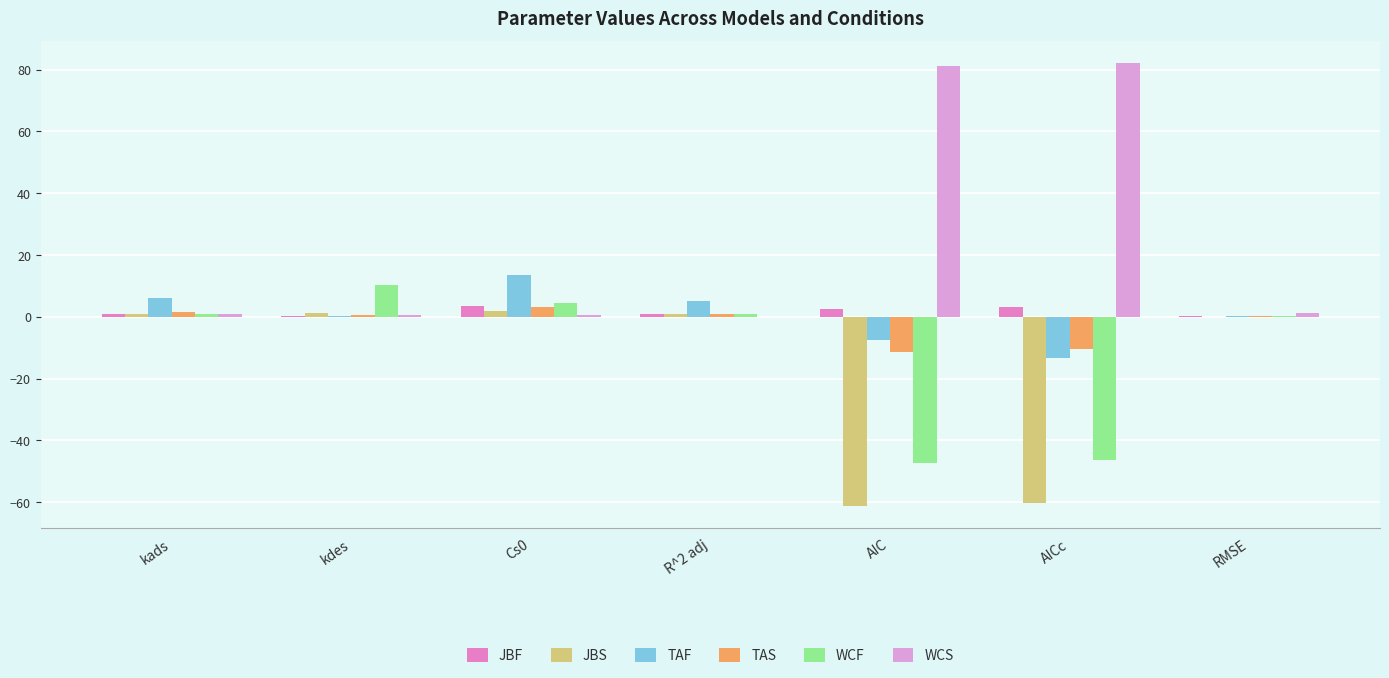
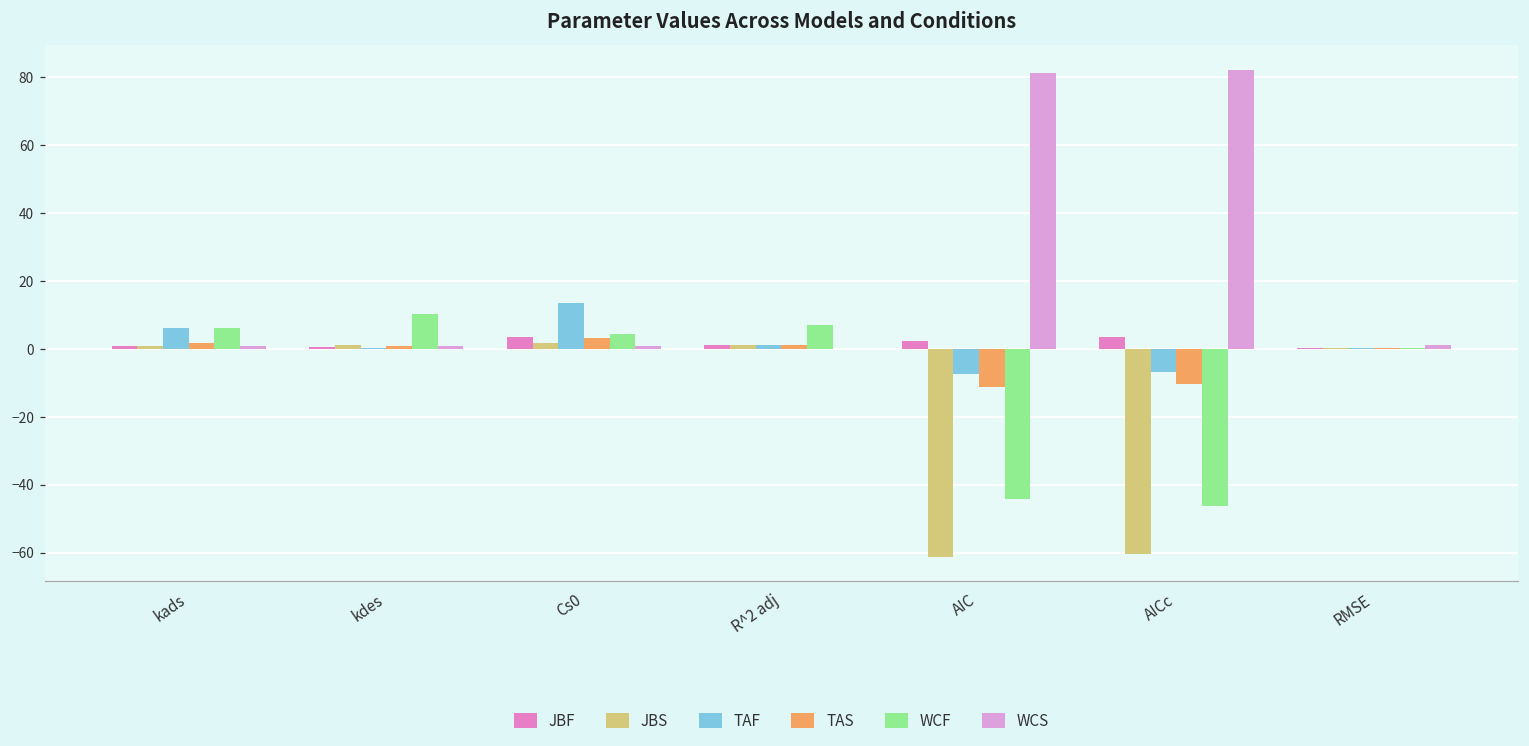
WCF, kads: 1 -> 6
TAF, R^2 adj: 5 -> 1
WCF, R^2 adj: 1 -> 7
WCF, AIC: -47 -> -44
TAF, AICc: -13 -> -7
